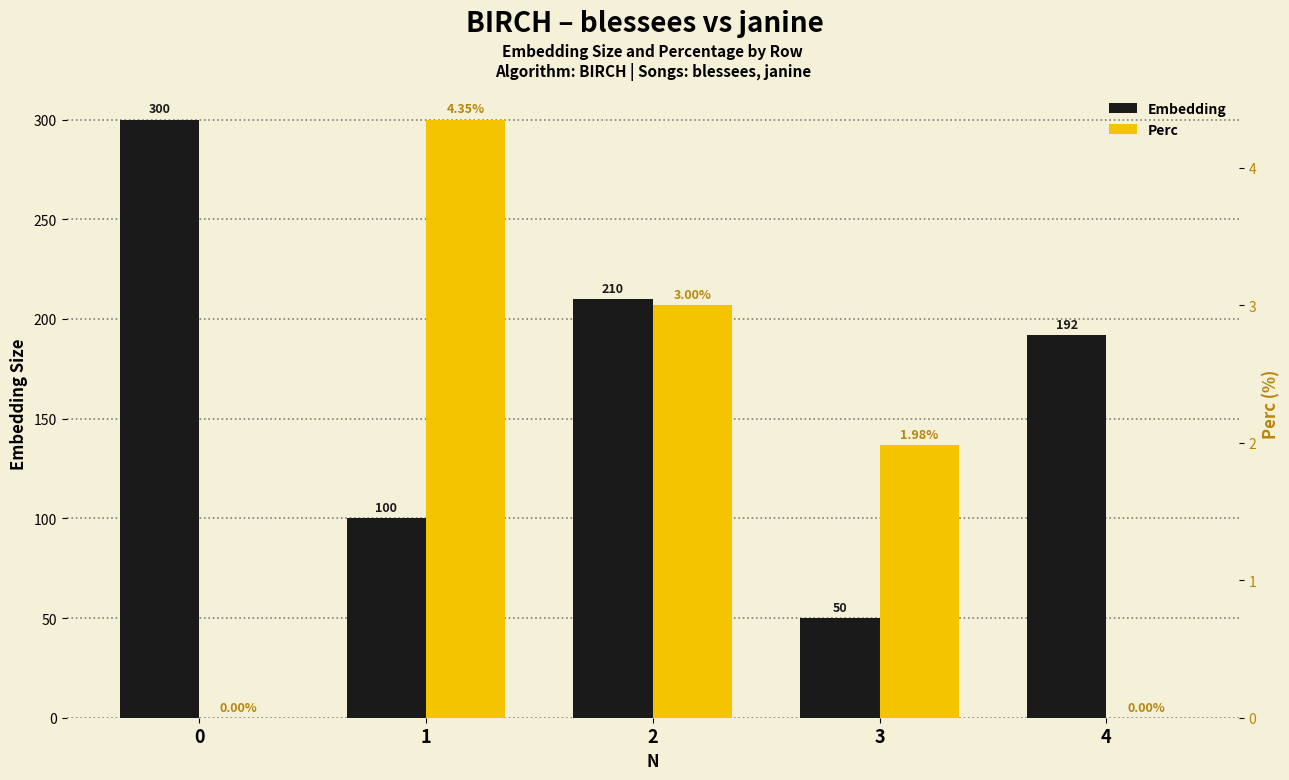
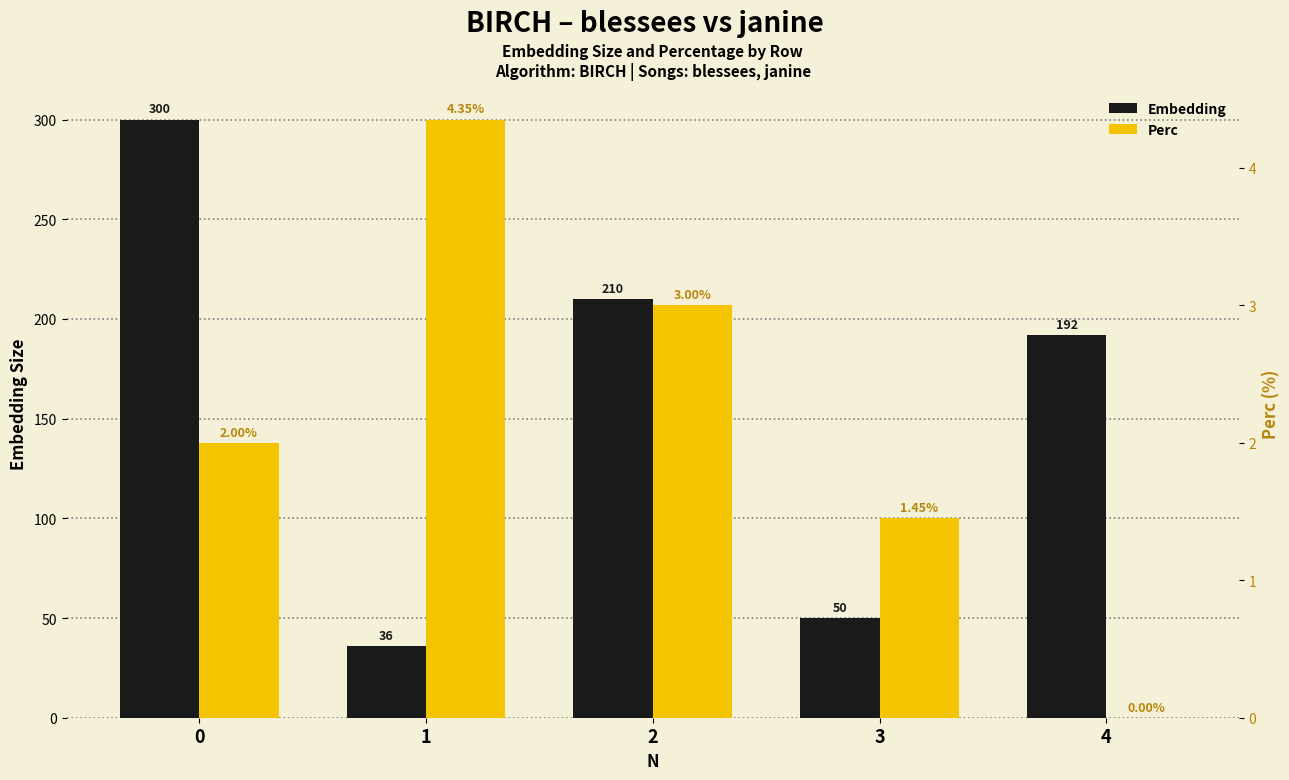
Embedding, 1: 100 -> 36
Perc, 0: 0.00% -> 2.00%
Perc, 3: 1.98% -> 1.45%
